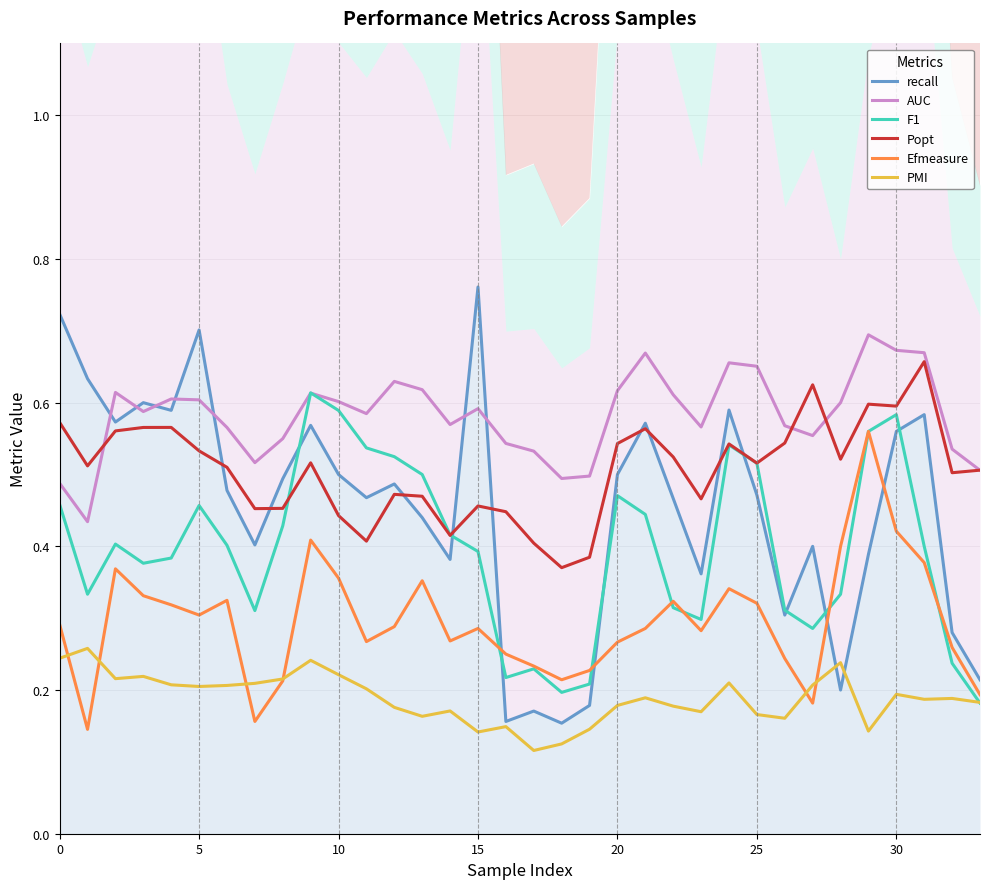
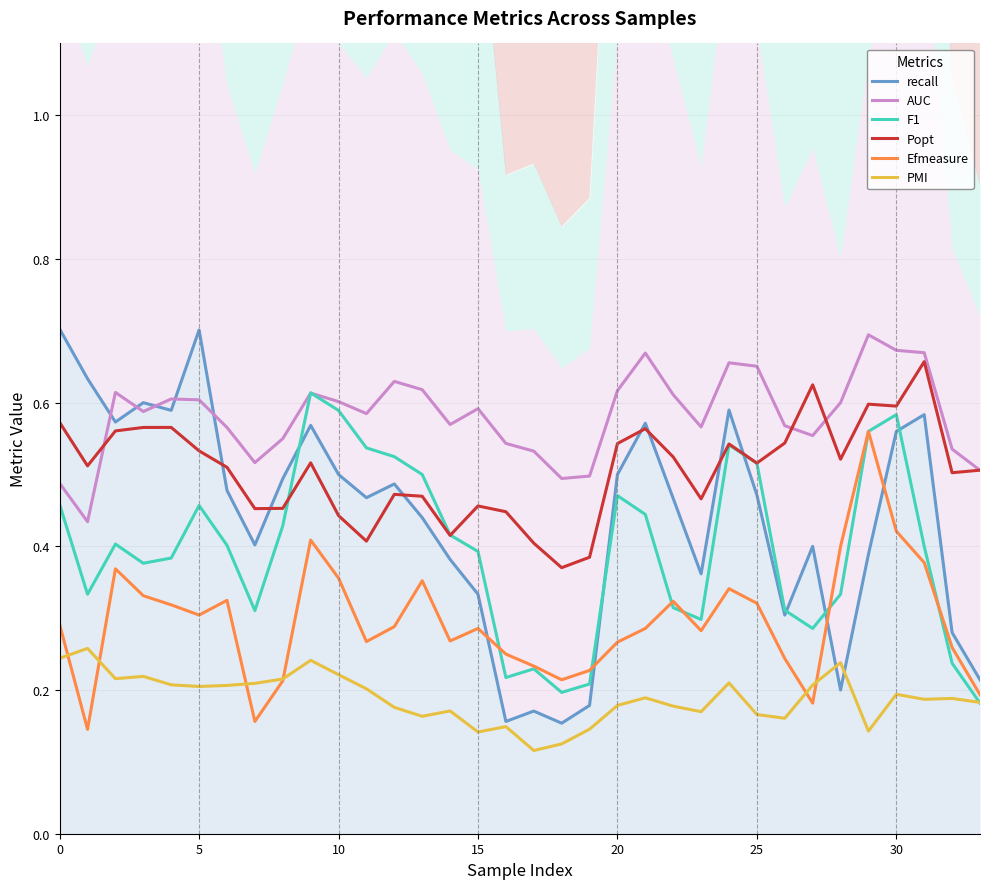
recall, 0: 0.72 -> 0.70
recall, 15: 0.76 -> 0.33
